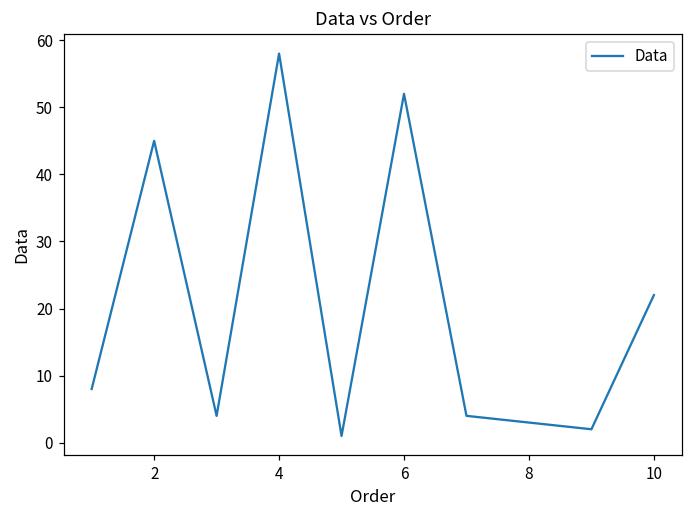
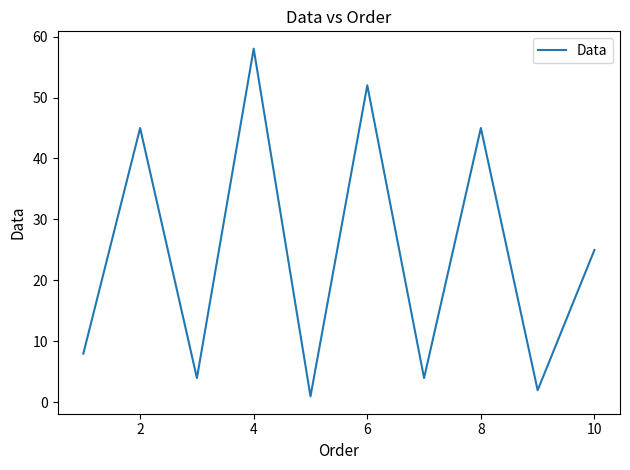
8: 3 -> 45
10: 22 -> 25
